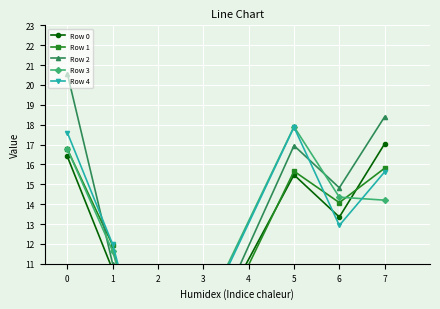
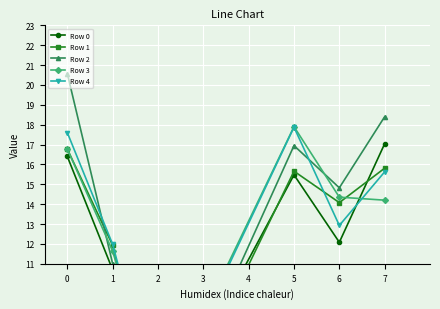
Row 0, 6: 13.4 -> 12.1
